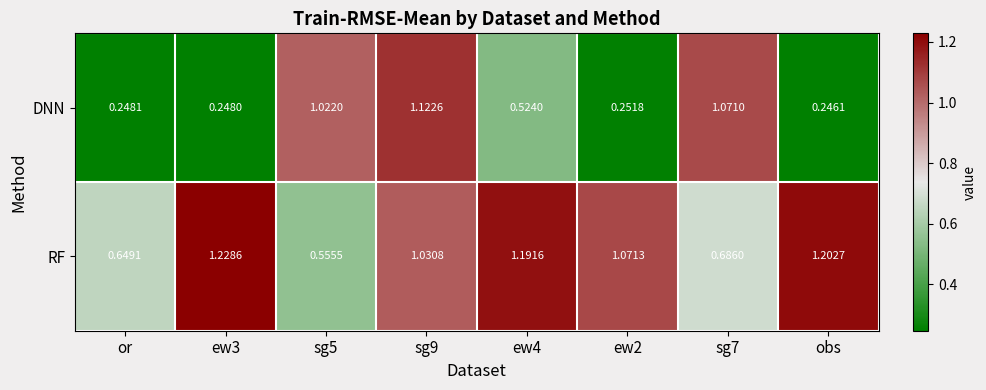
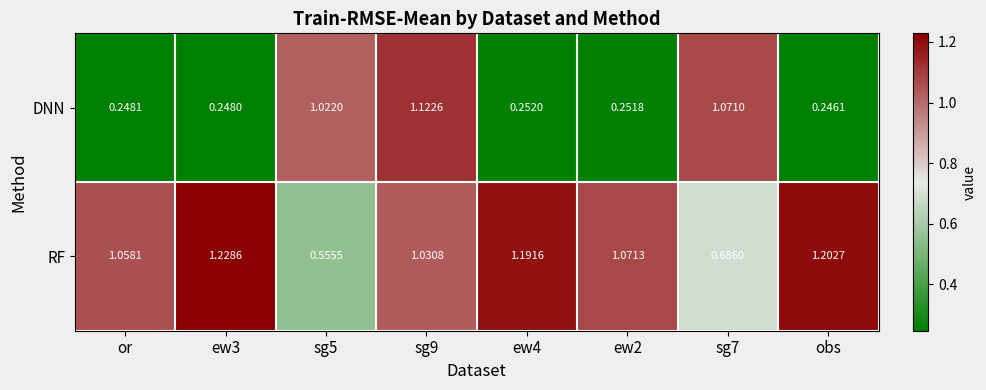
DNN, ew4: 0.5240 -> 0.2520
RF, or: 0.6491 -> 1.0581
